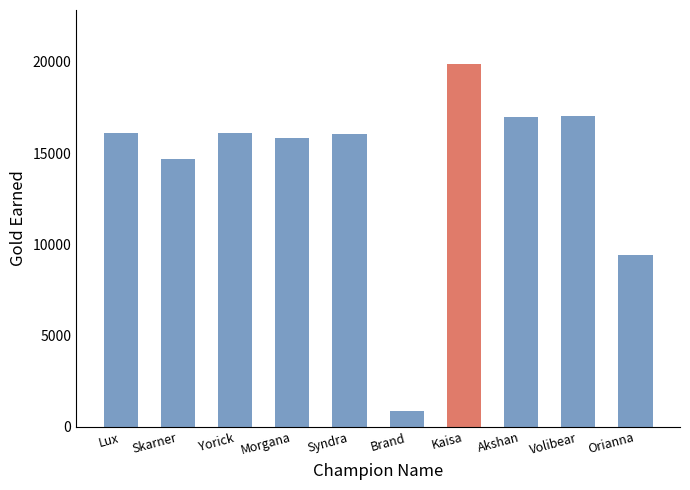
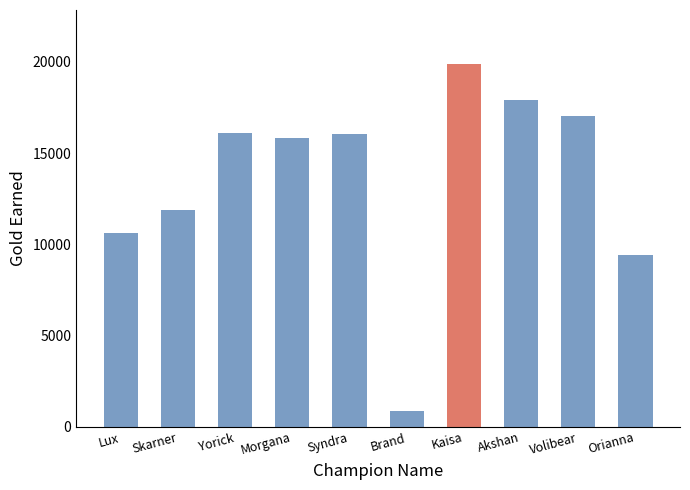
Lux: 16100 -> 10600
Skarner: 14700 -> 11900
Akshan: 17000 -> 17900
